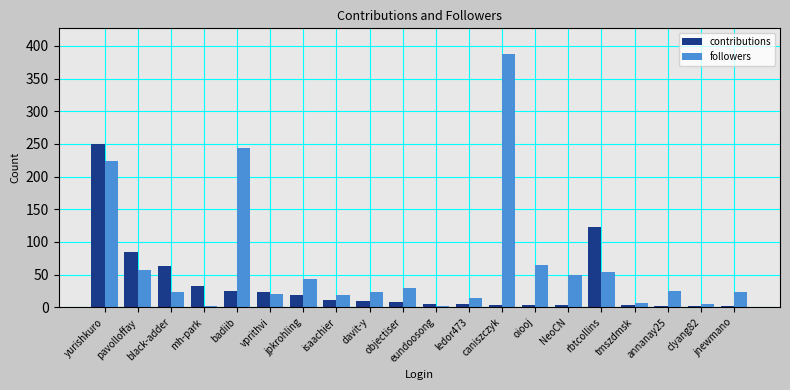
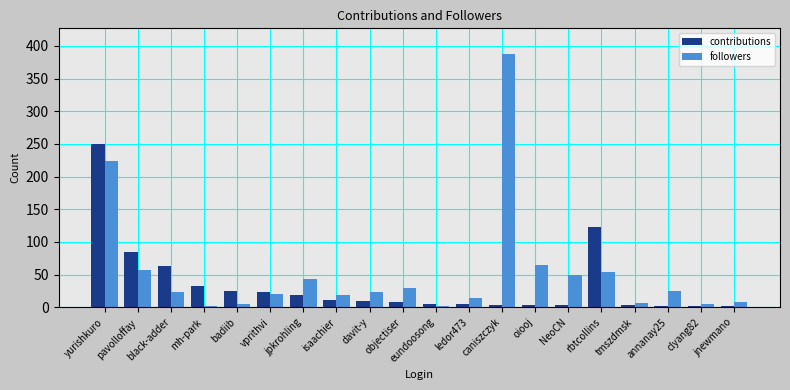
followers, badiib: 240 -> 10
followers, jnewmano: 20 -> 10
